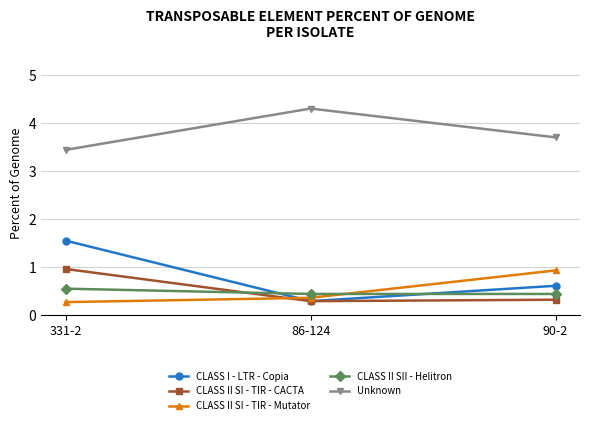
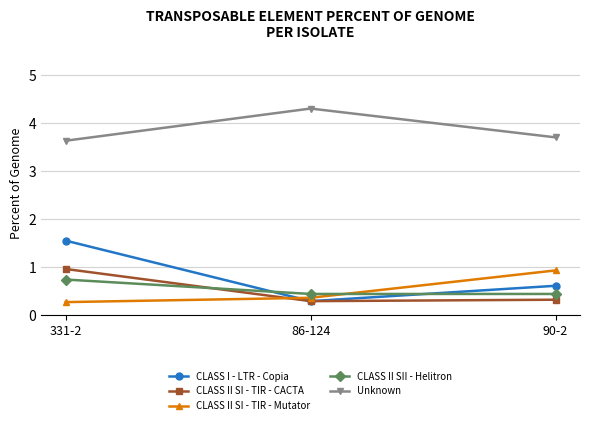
CLASS II SII - Helitron, 331-2: 0.6 -> 0.7
Unknown, 331-2: 3.4 -> 3.6
